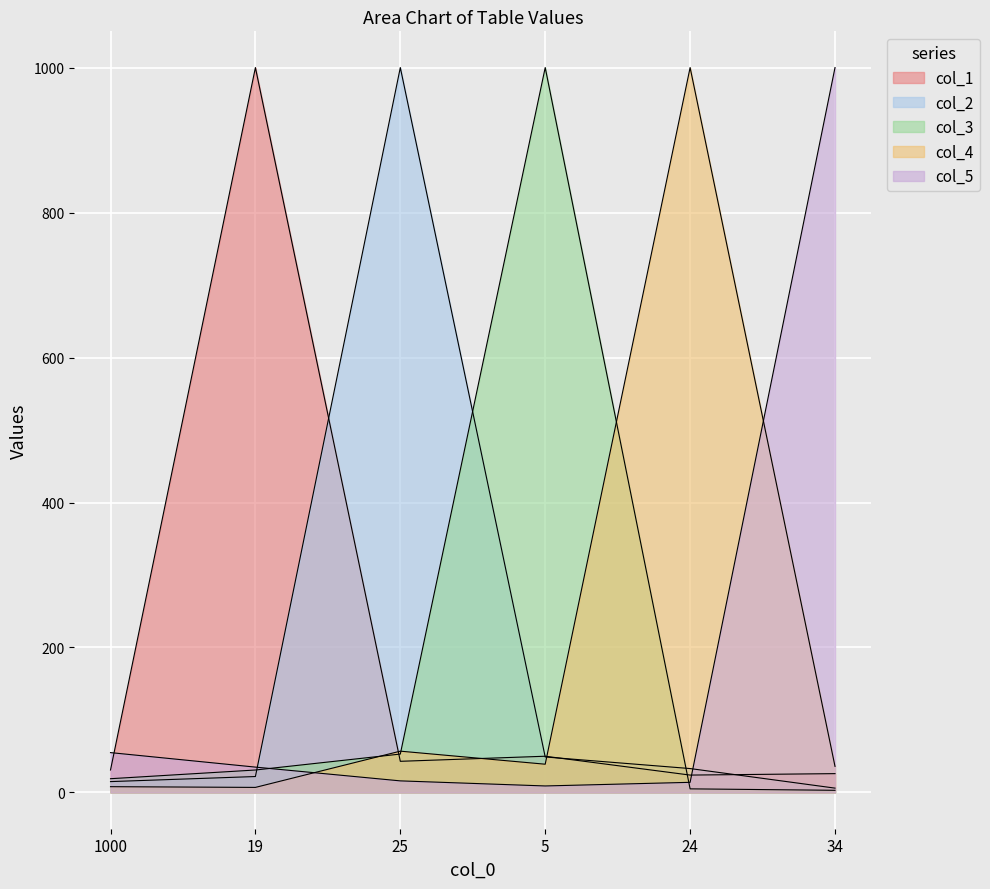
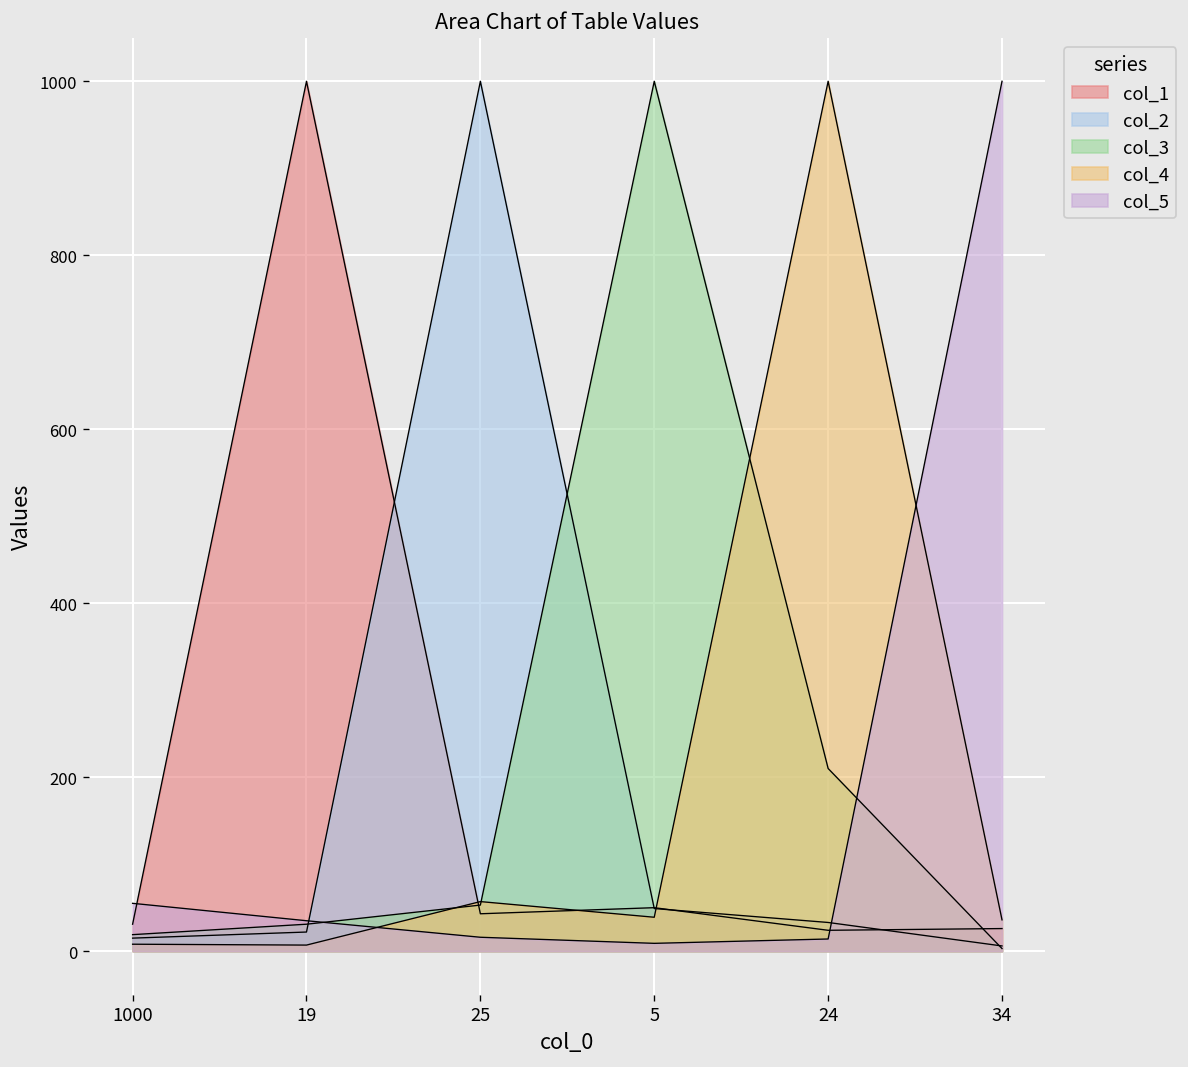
col_3, 24: 10 -> 210
